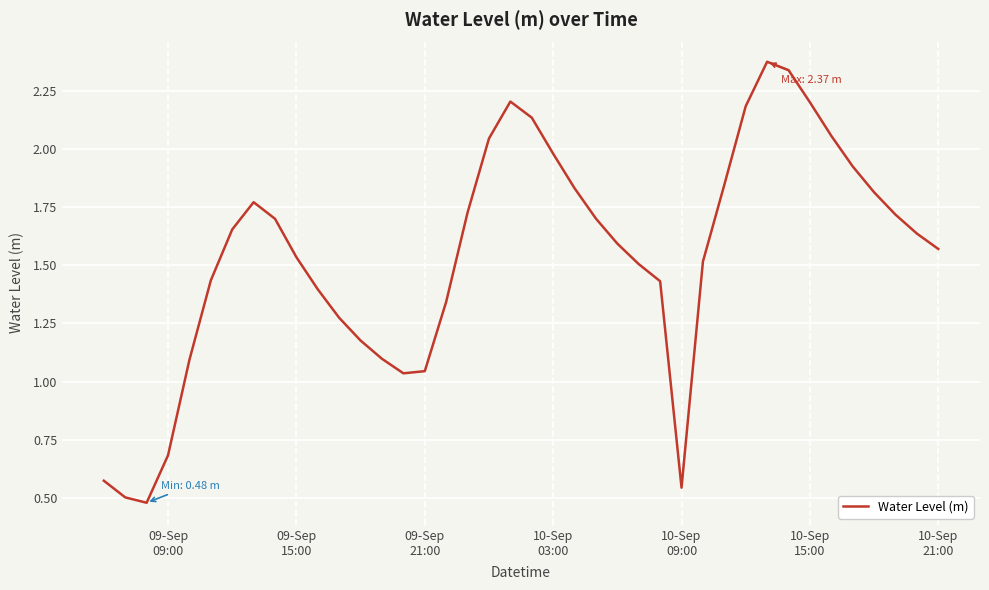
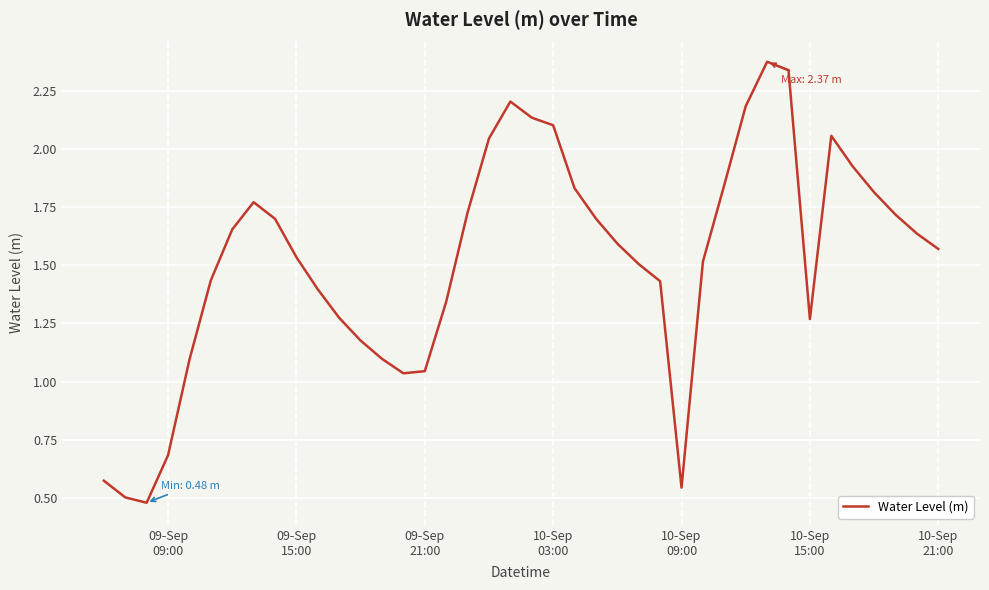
10-Sep 03:00: 1.98 -> 2.10
10-Sep 15:00: 2.20 -> 1.27
